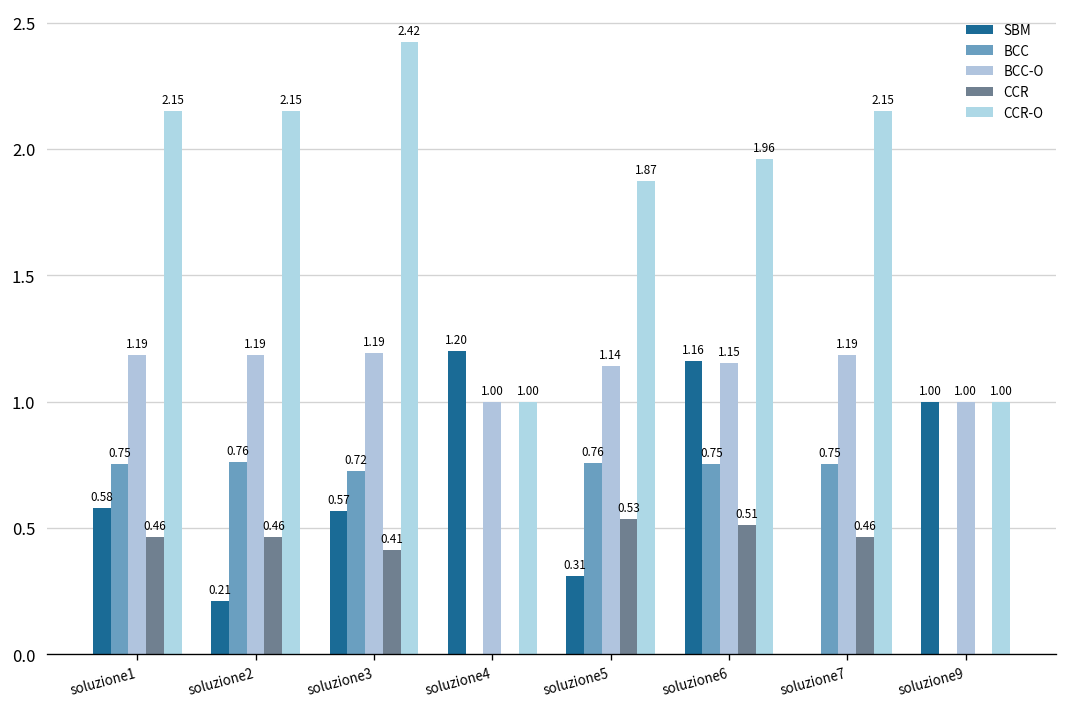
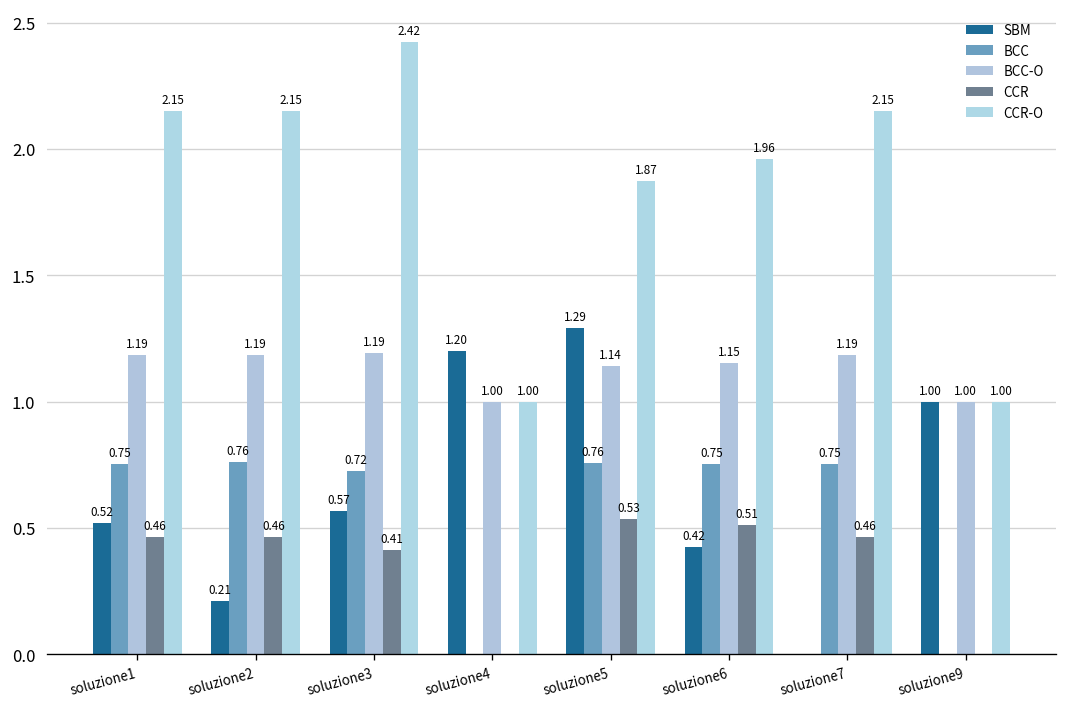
SBM, soluzione1: 0.58 -> 0.52
SBM, soluzione5: 0.31 -> 1.29
SBM, soluzione6: 1.16 -> 0.42
